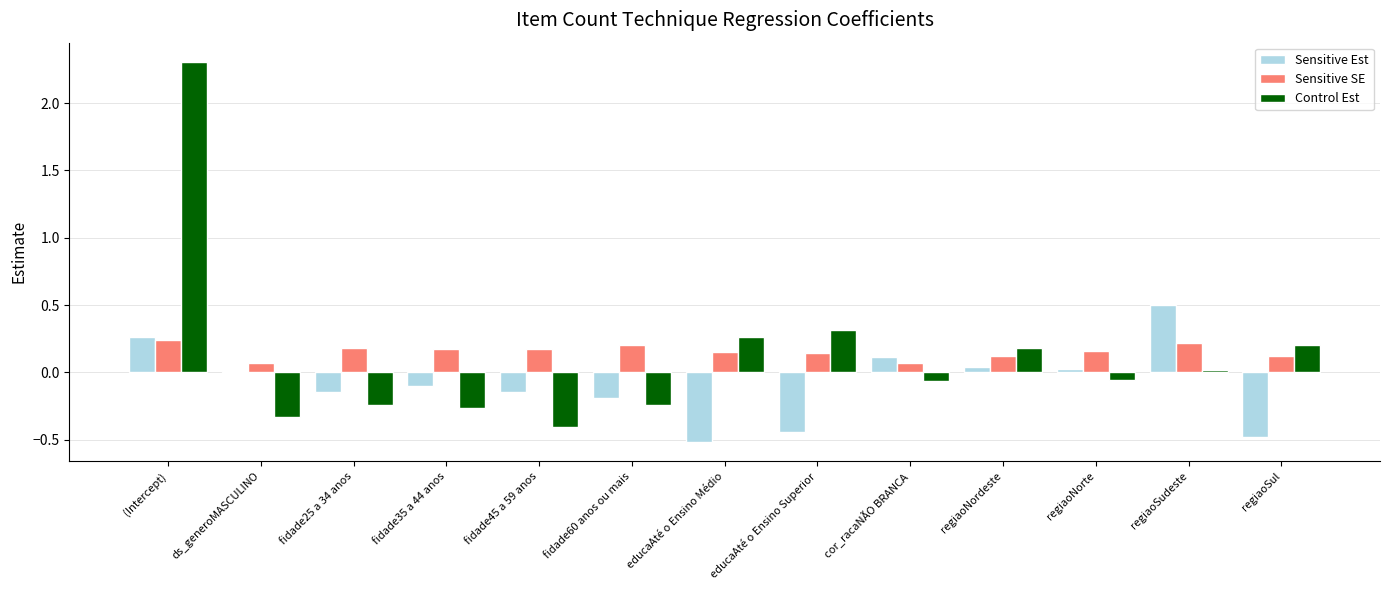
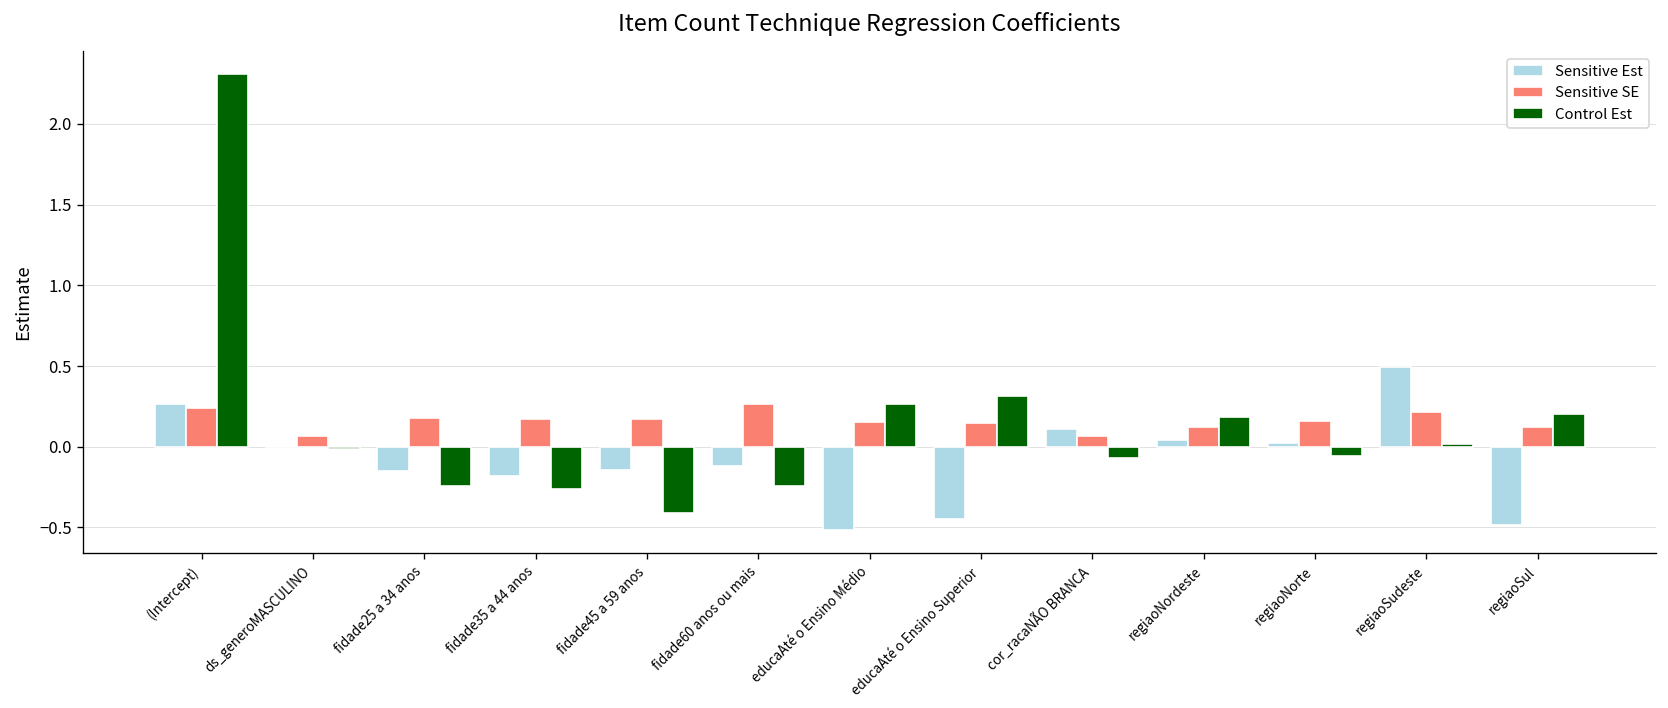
Control Est, ds_generoMASCULINO: -0.33 -> -0.01
Sensitive Est, fidade35 a 44 anos: -0.10 -> -0.18
Sensitive Est, fidade60 anos ou mais: -0.19 -> -0.12
Sensitive SE, fidade60 anos ou mais: 0.20 -> 0.26
